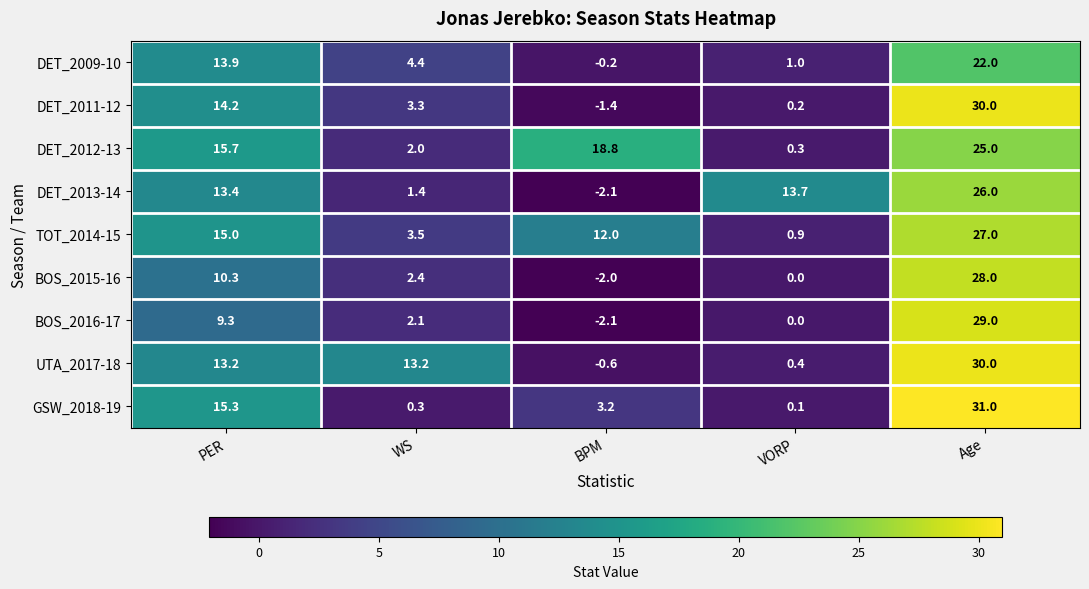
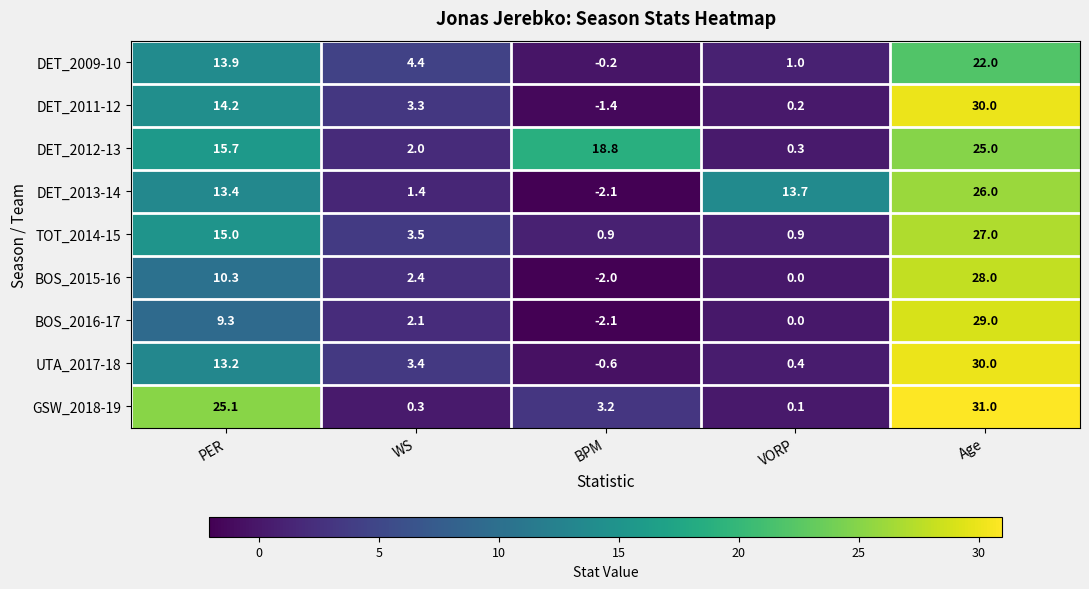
TOT_2014-15, BPM: 12.0 -> 0.9
UTA_2017-18, WS: 13.2 -> 3.4
GSW_2018-19, PER: 15.3 -> 25.1
